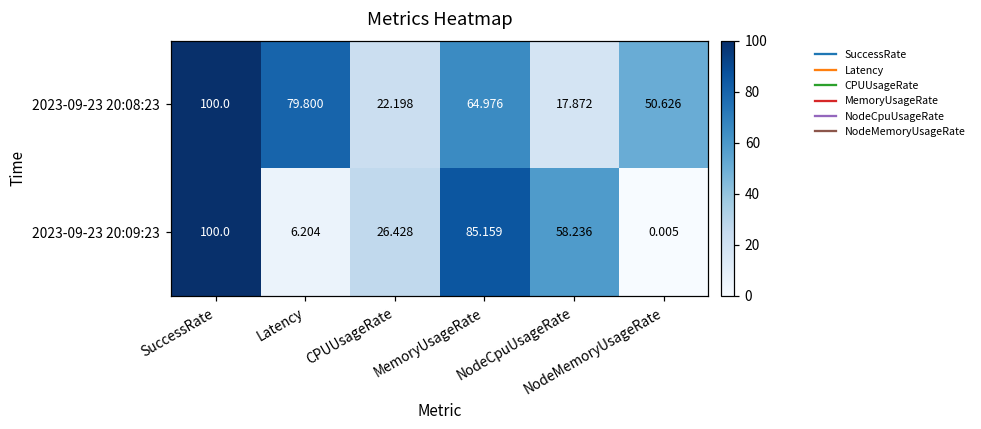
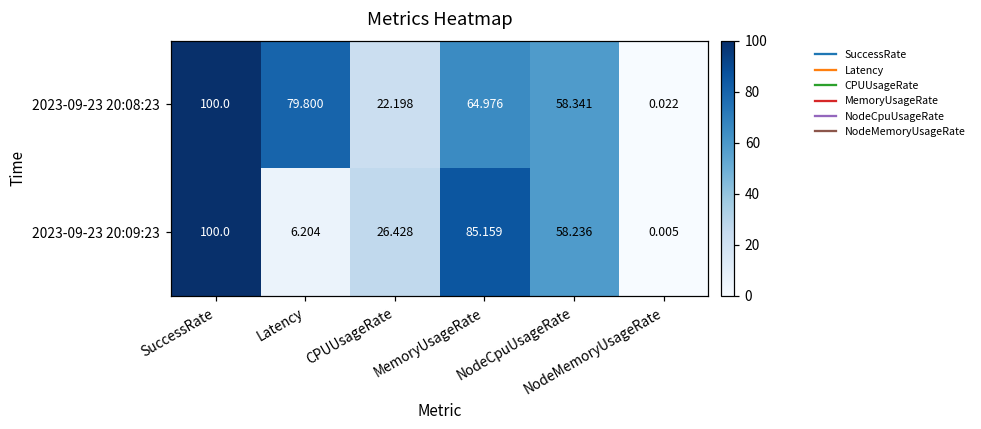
2023-09-23 20:08:23, NodeCpuUsageRate: 17.872 -> 58.341
2023-09-23 20:08:23, NodeMemoryUsageRate: 50.626 -> 0.022
